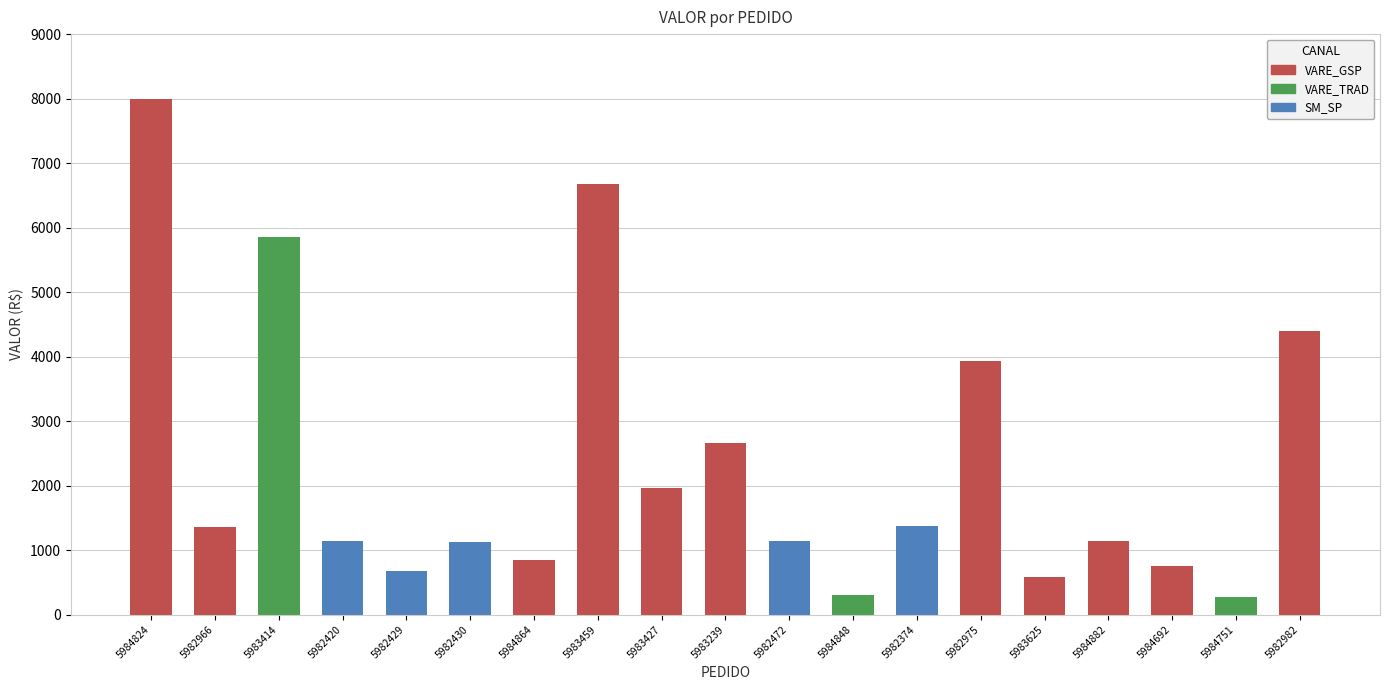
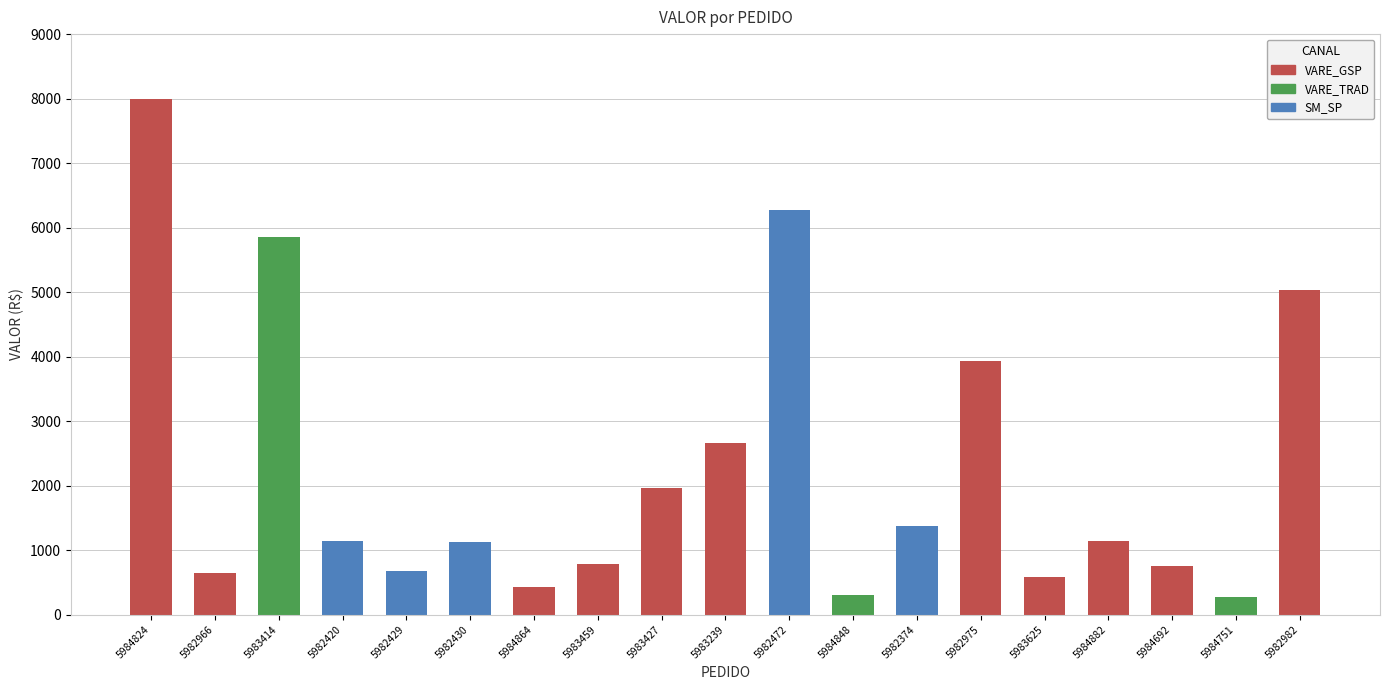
5982966: 1400 -> 600
5984864: 800 -> 400
5983459: 6700 -> 800
5982472: 1100 -> 6300
5982982: 4400 -> 5000
